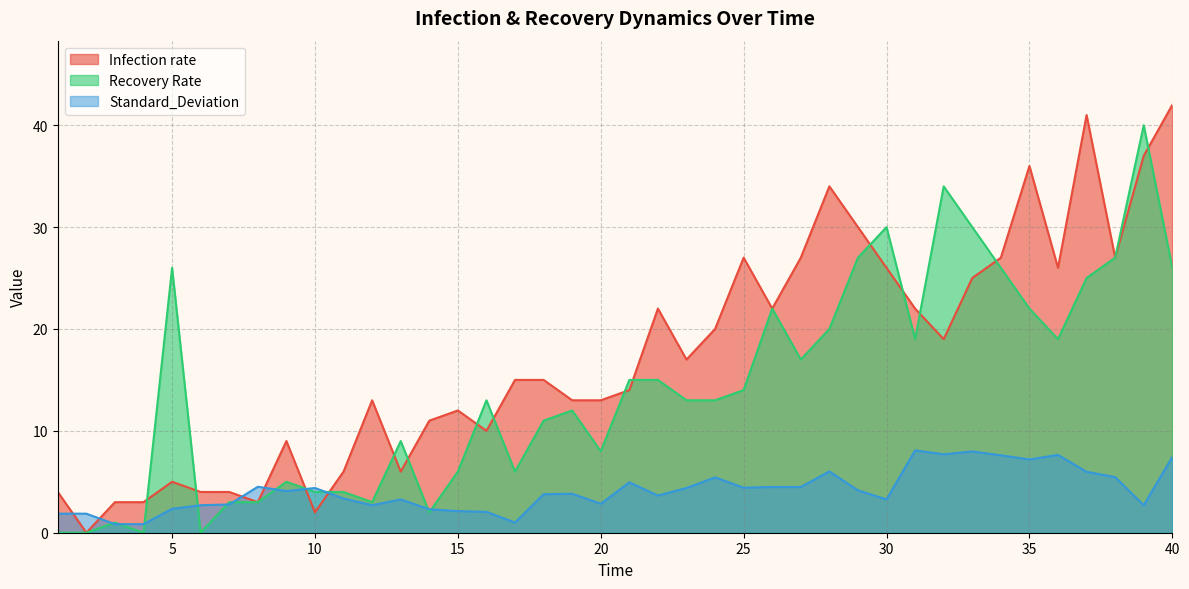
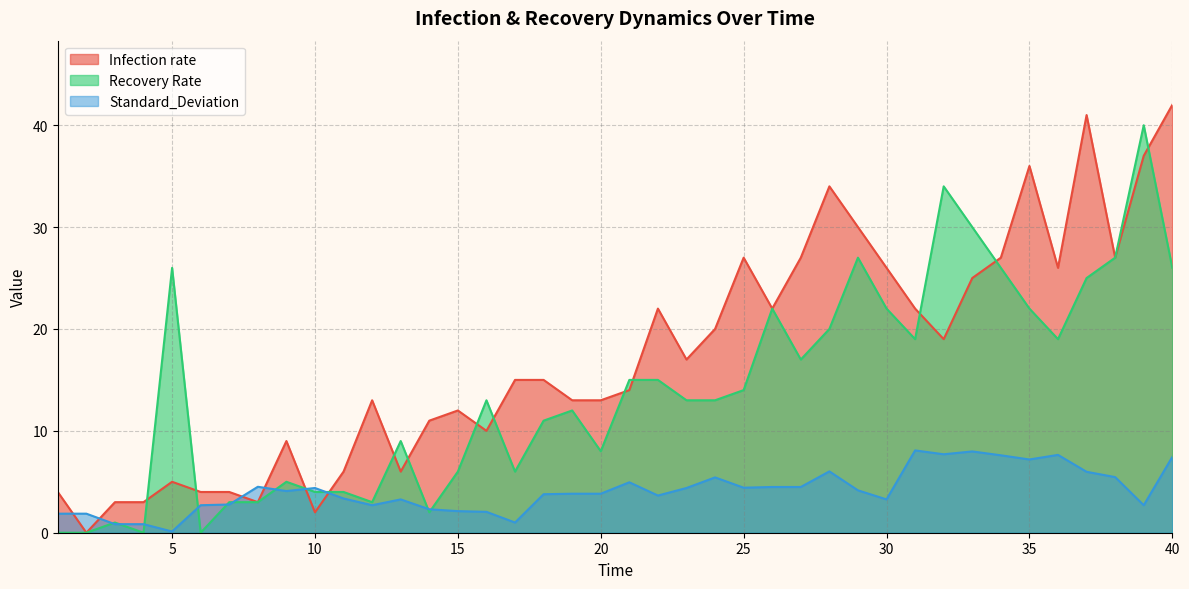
Standard_Deviation, 5: 2.4 -> 0.1
Standard_Deviation, 20: 2.8 -> 3.8
Recovery Rate, 30: 30 -> 22
